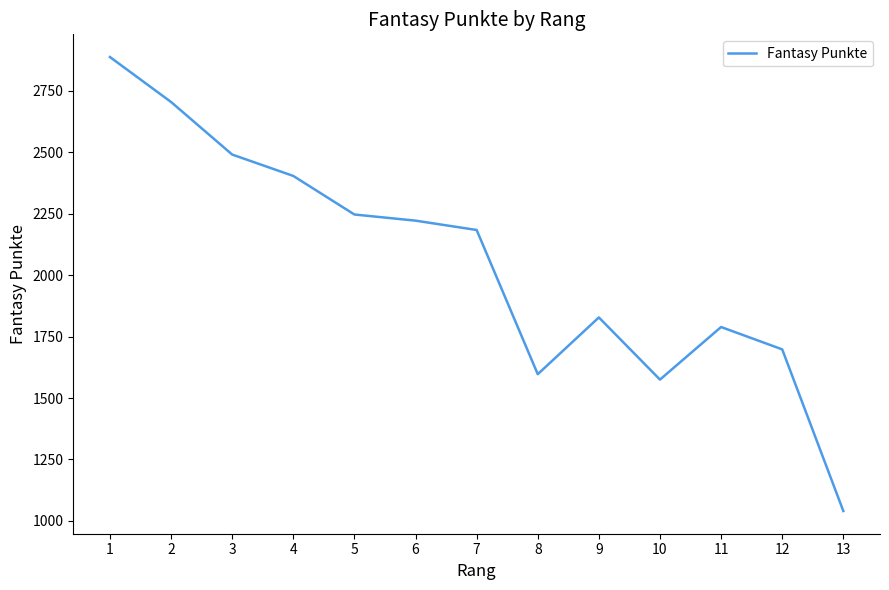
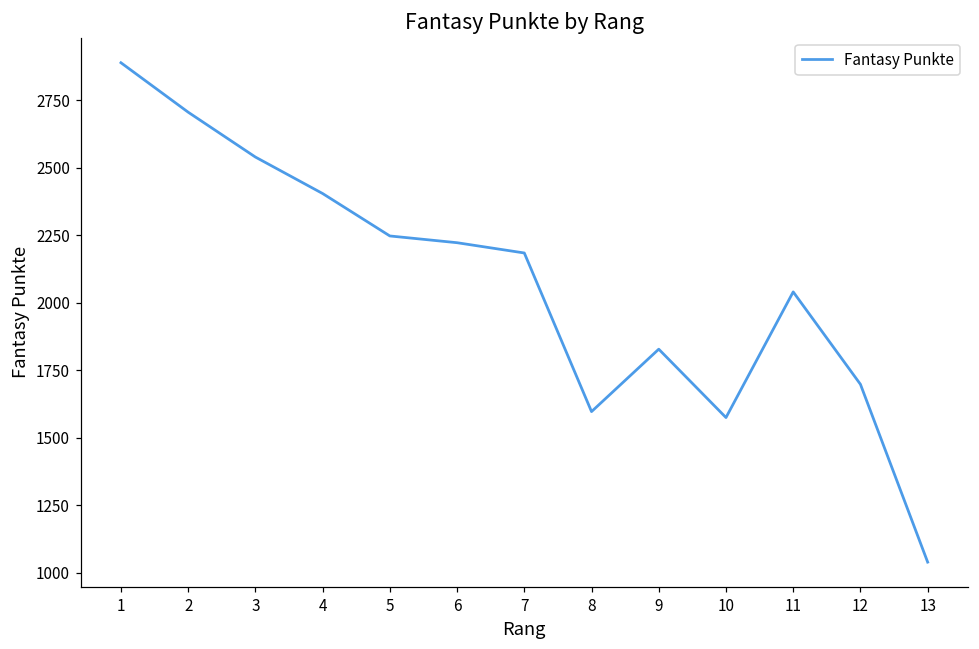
3: 2490 -> 2540
11: 1790 -> 2040
